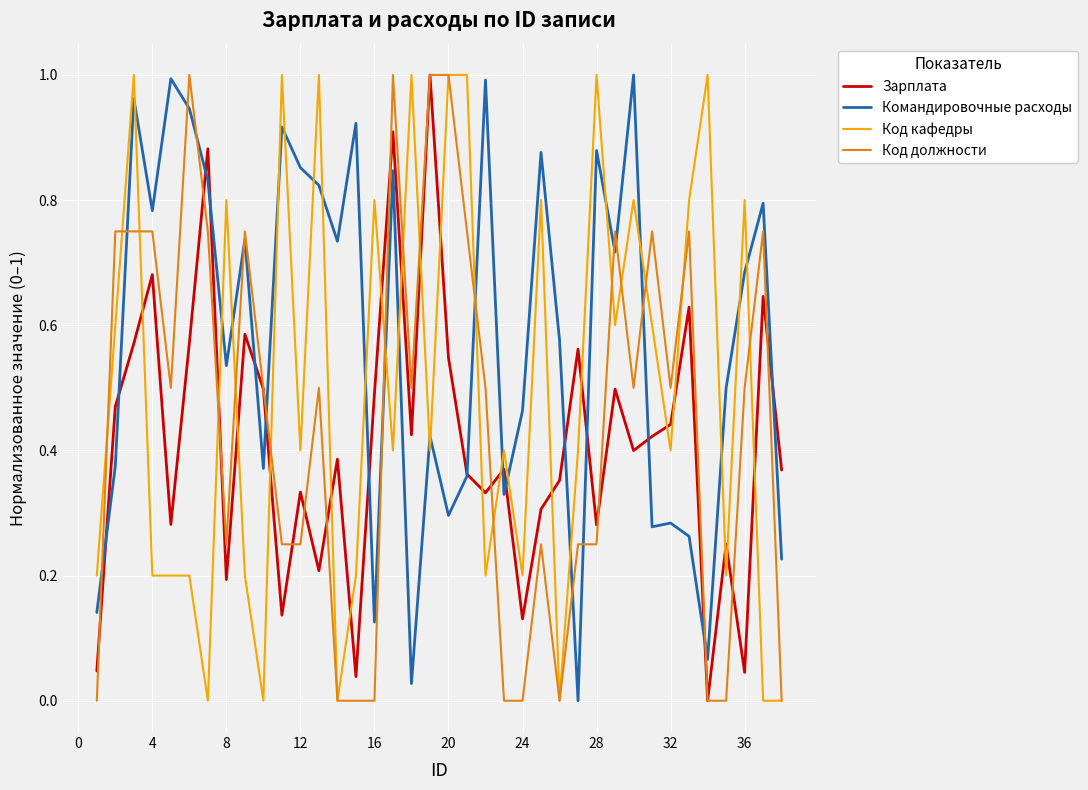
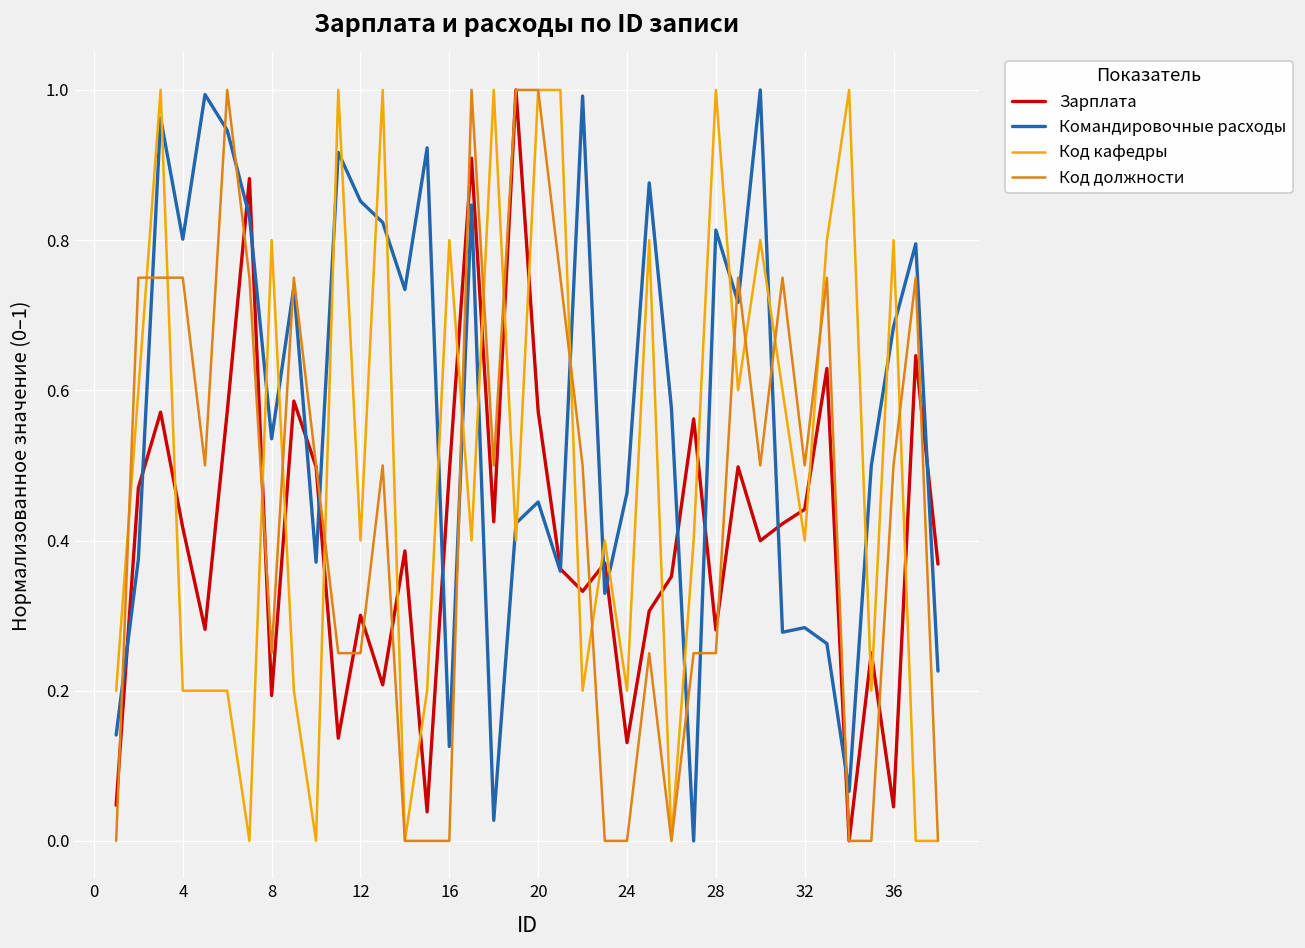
Зарплата, 4: 0.68 -> 0.42
Командировочные расходы, 4: 0.78 -> 0.80
Зарплата, 12: 0.33 -> 0.30
Зарплата, 20: 0.55 -> 0.57
Командировочные расходы, 20: 0.30 -> 0.45
Командировочные расходы, 28: 0.88 -> 0.81
